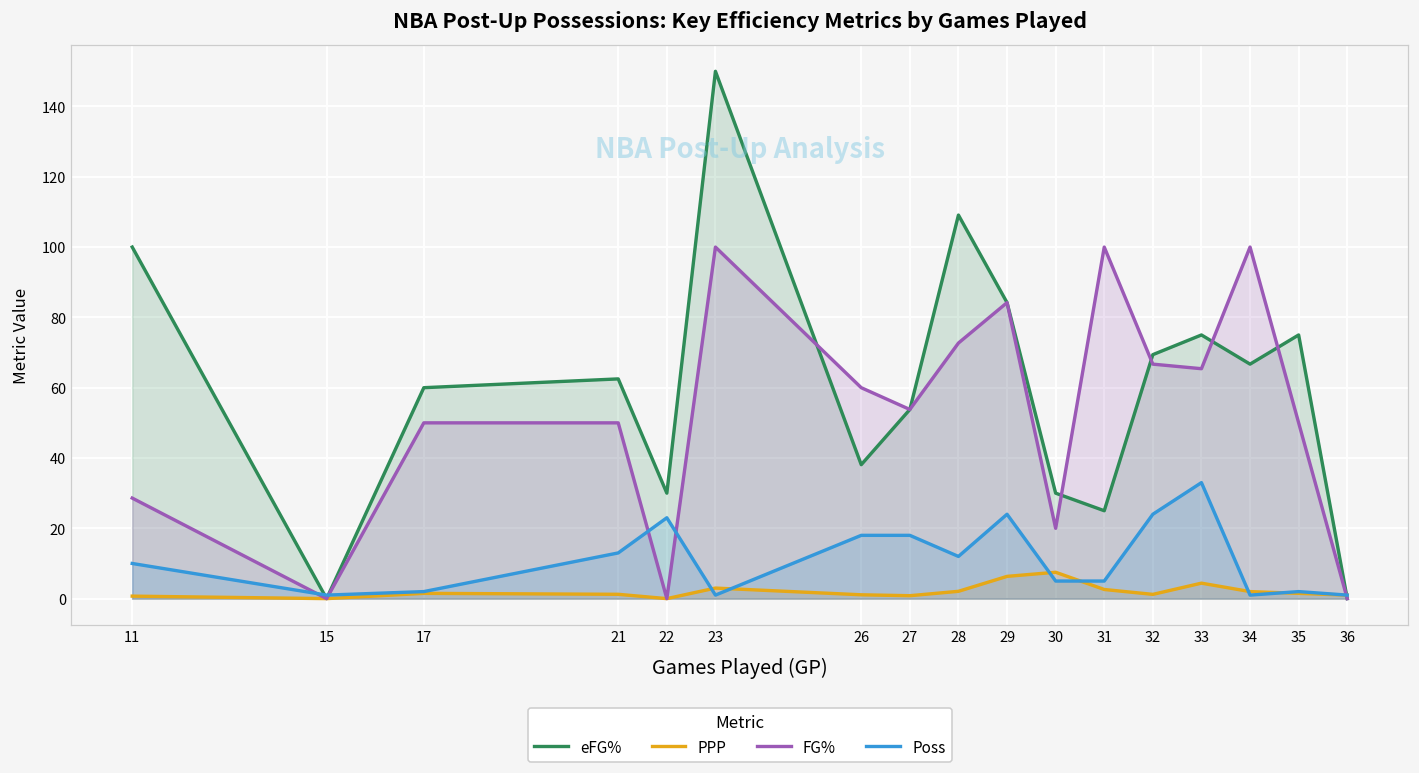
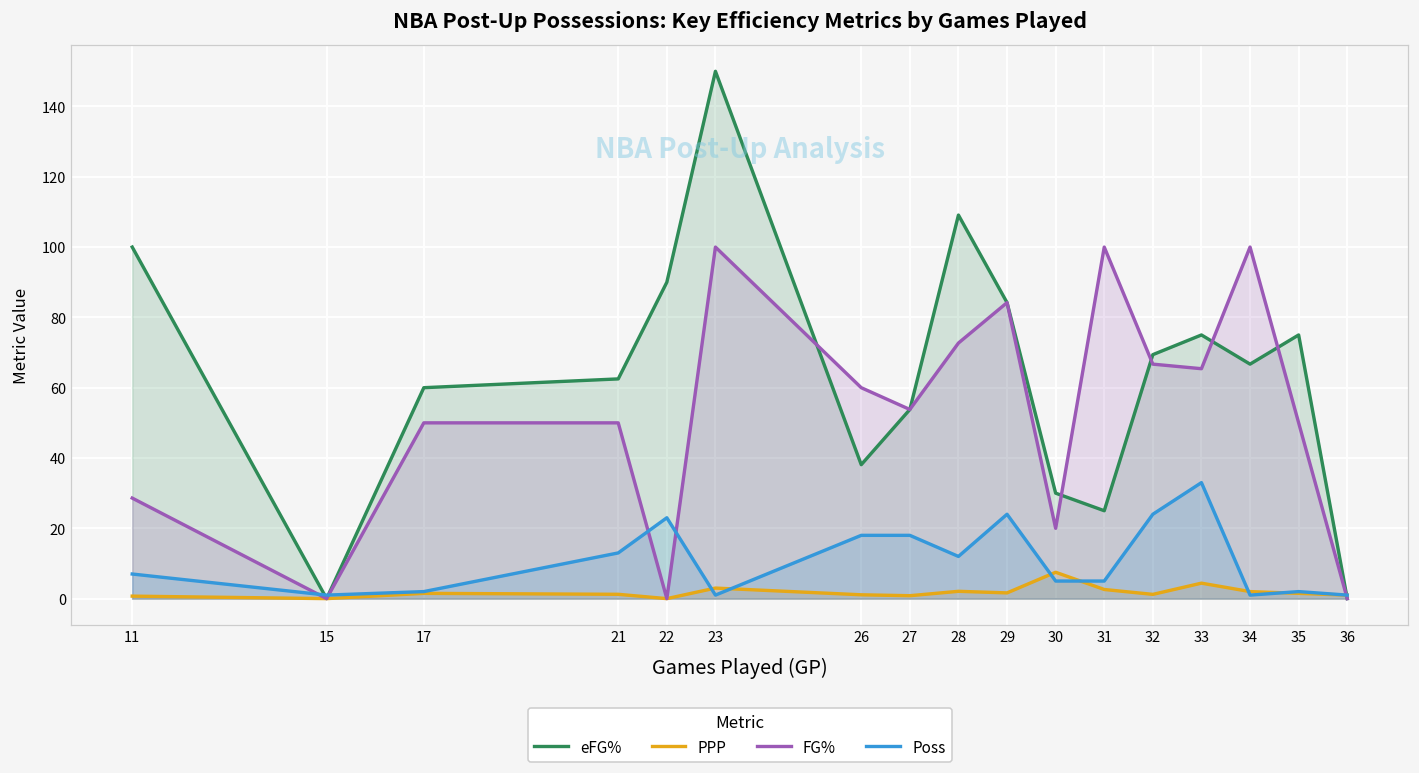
Poss, 11: 10 -> 7
eFG%, 22: 30 -> 90
PPP, 29: 6 -> 2
